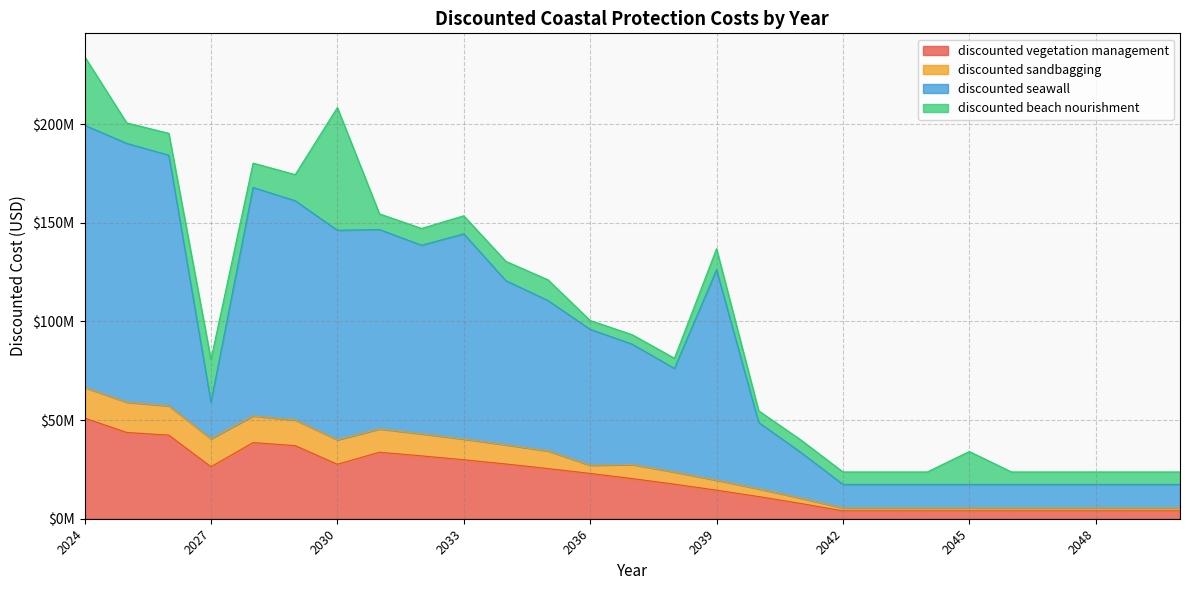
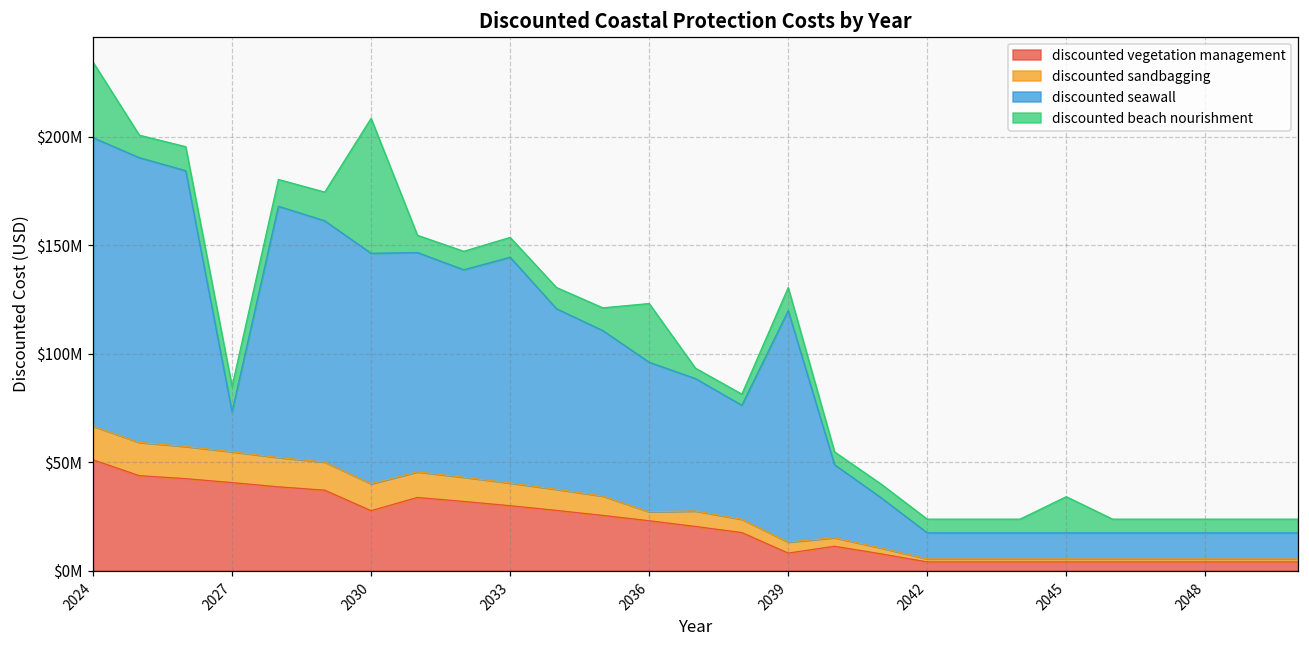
discounted vegetation management, 2027: $26000000 -> $41000000
discounted beach nourishment, 2027: $22000000 -> $12000000
discounted beach nourishment, 2036: $4000000 -> $27000000
discounted vegetation management, 2039: $14000000 -> $8000000
